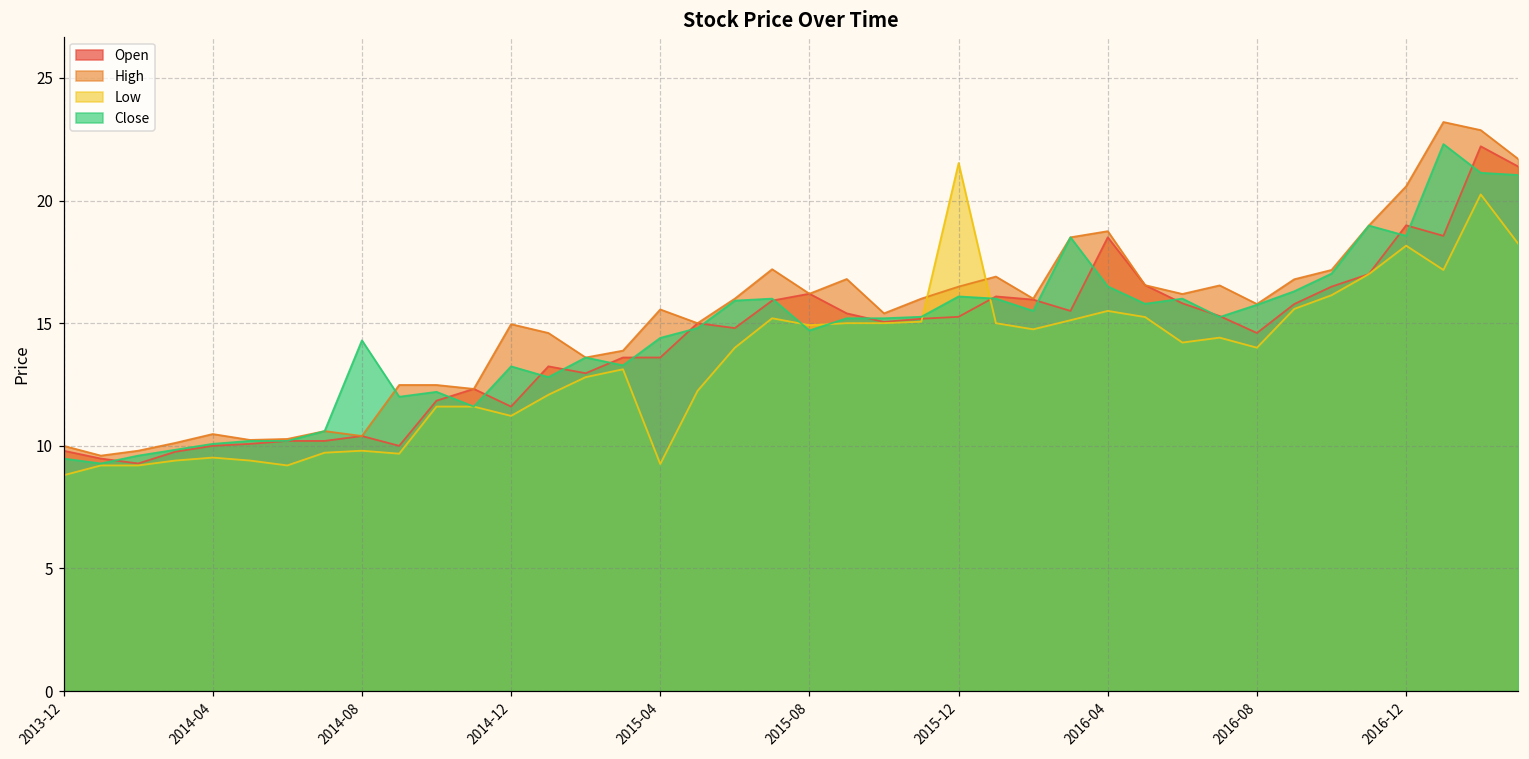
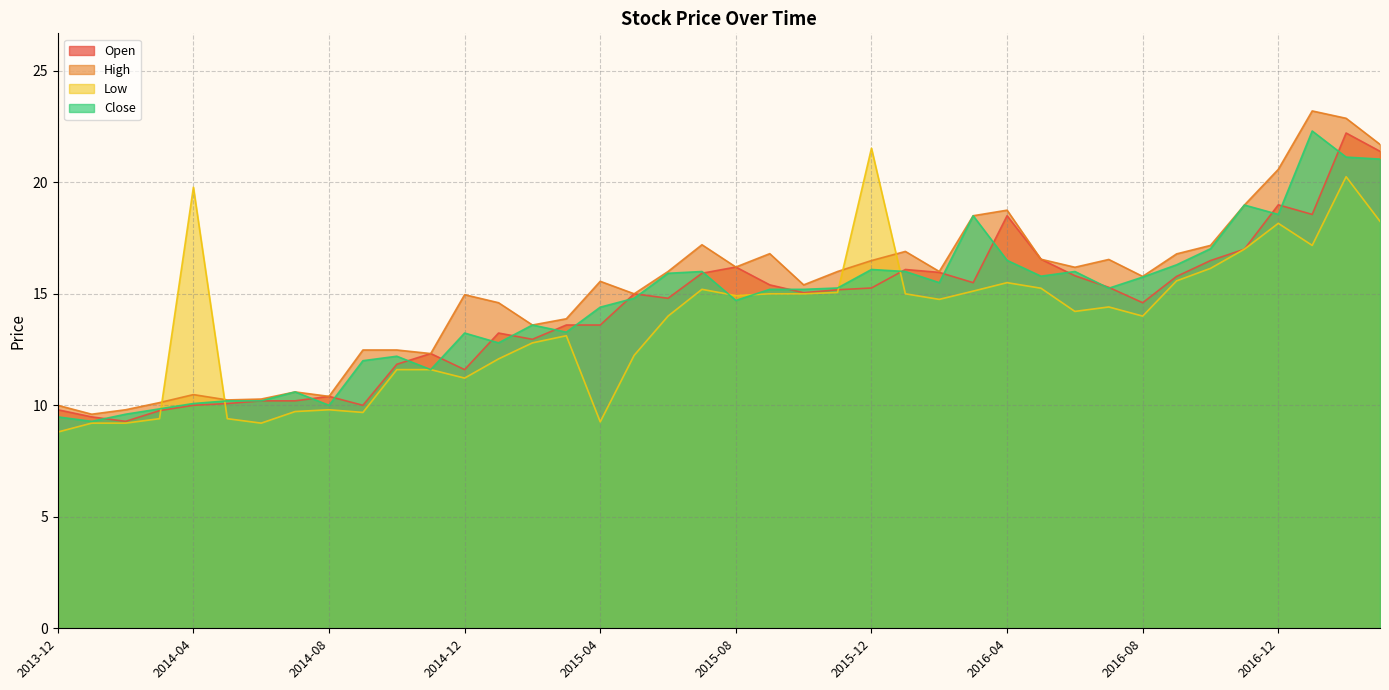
Low, 2014-04: 9.5 -> 19.8
Close, 2014-08: 14.3 -> 10.0
